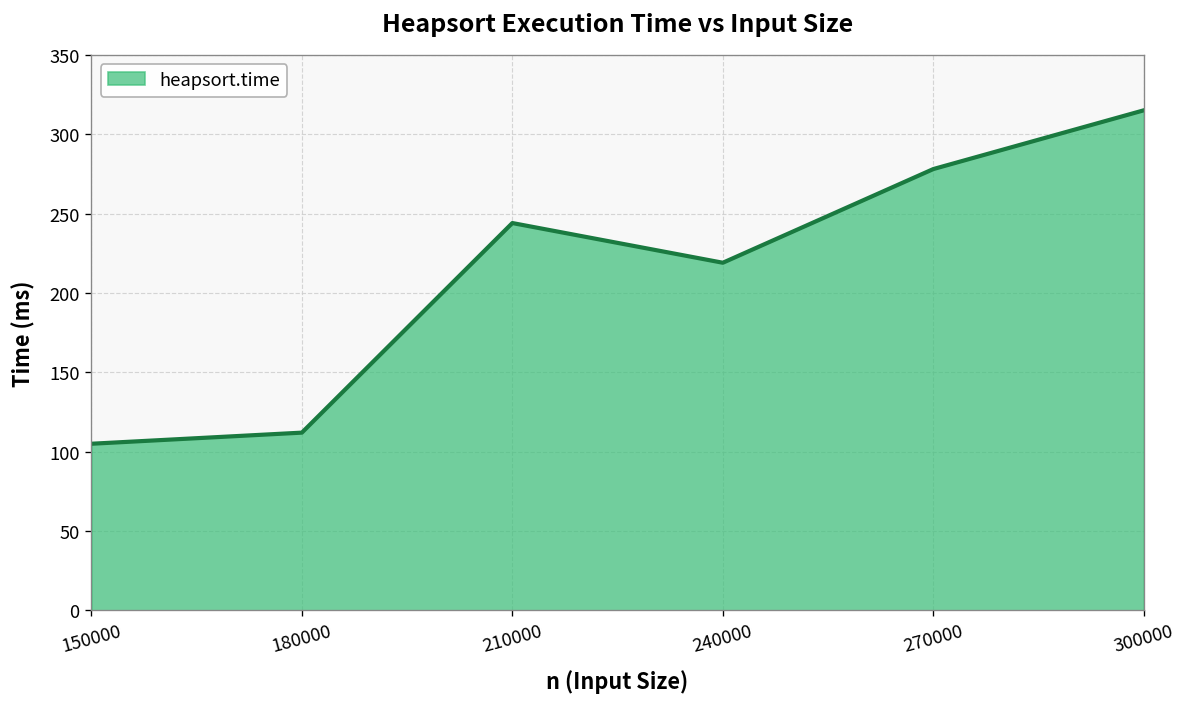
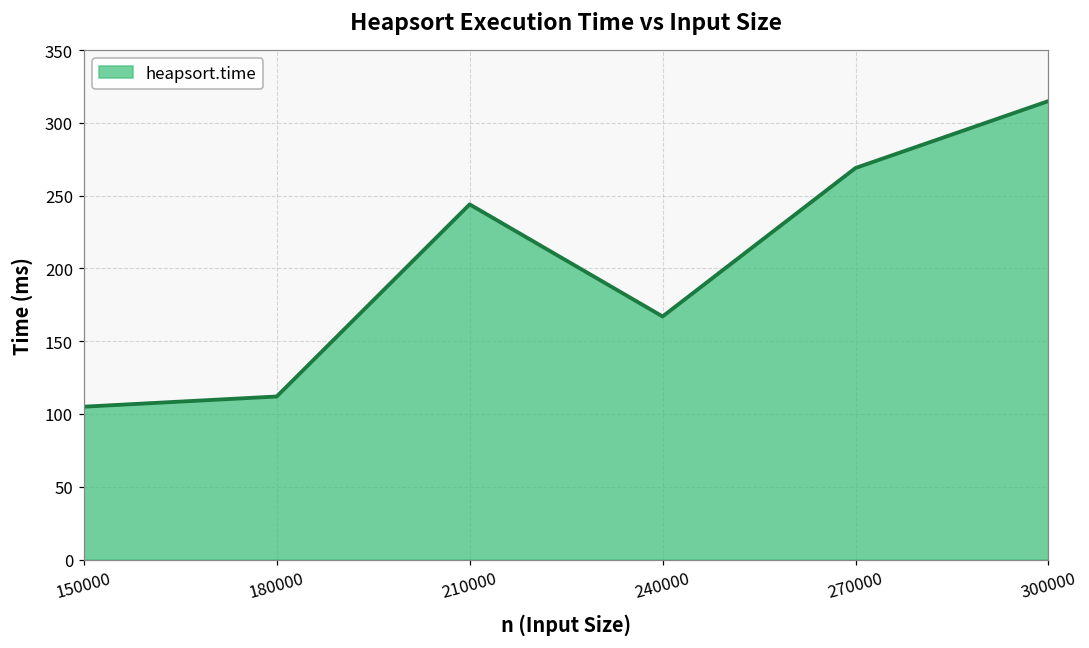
240000: 219 -> 167
270000: 278 -> 269
